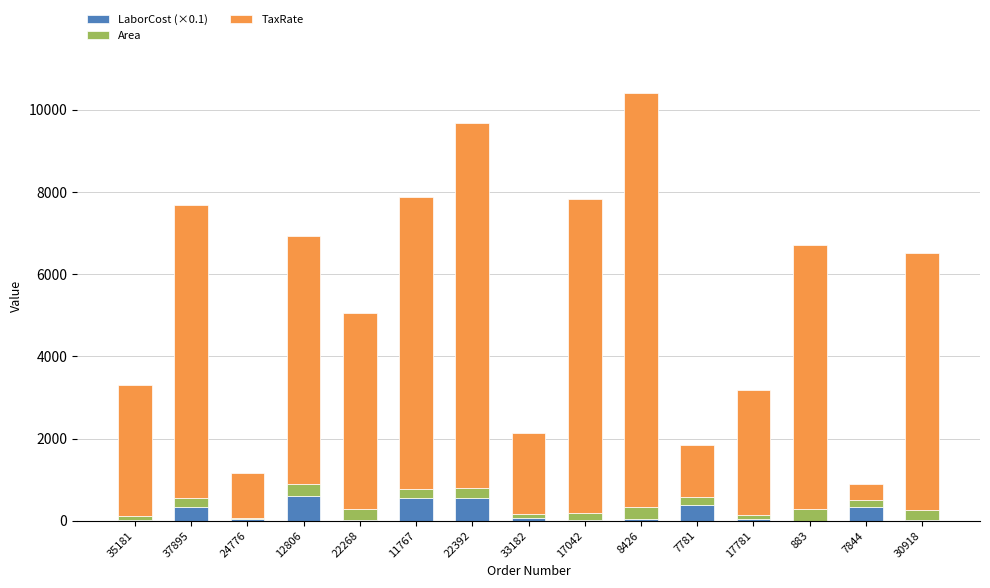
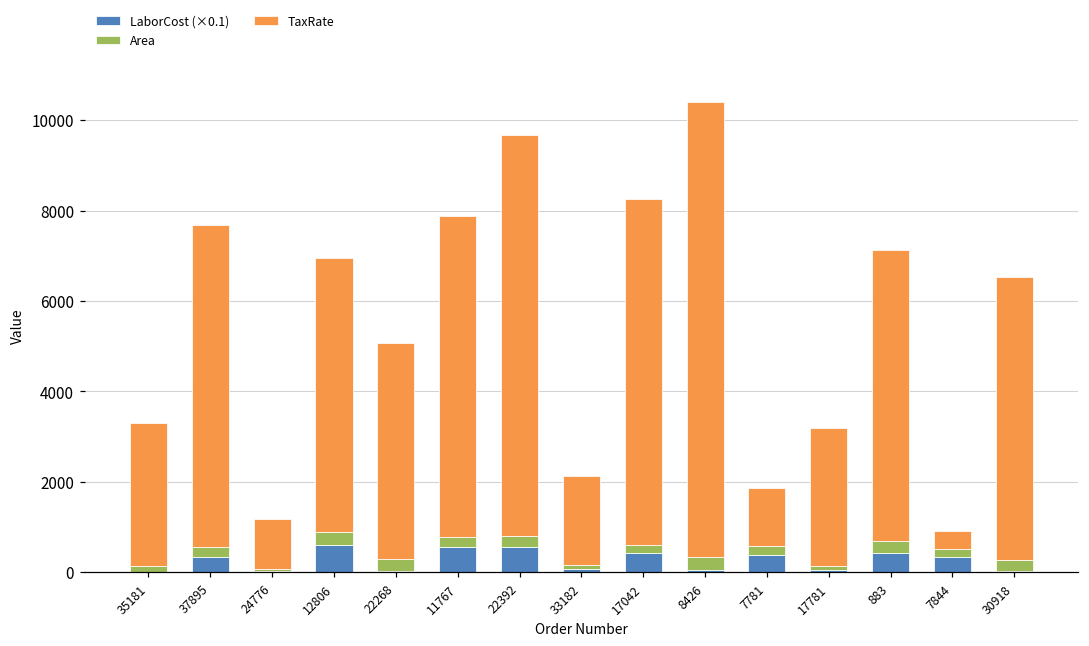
LaborCost (×0.1), 17042: 0 -> 400
LaborCost (×0.1), 883: 0 -> 400
